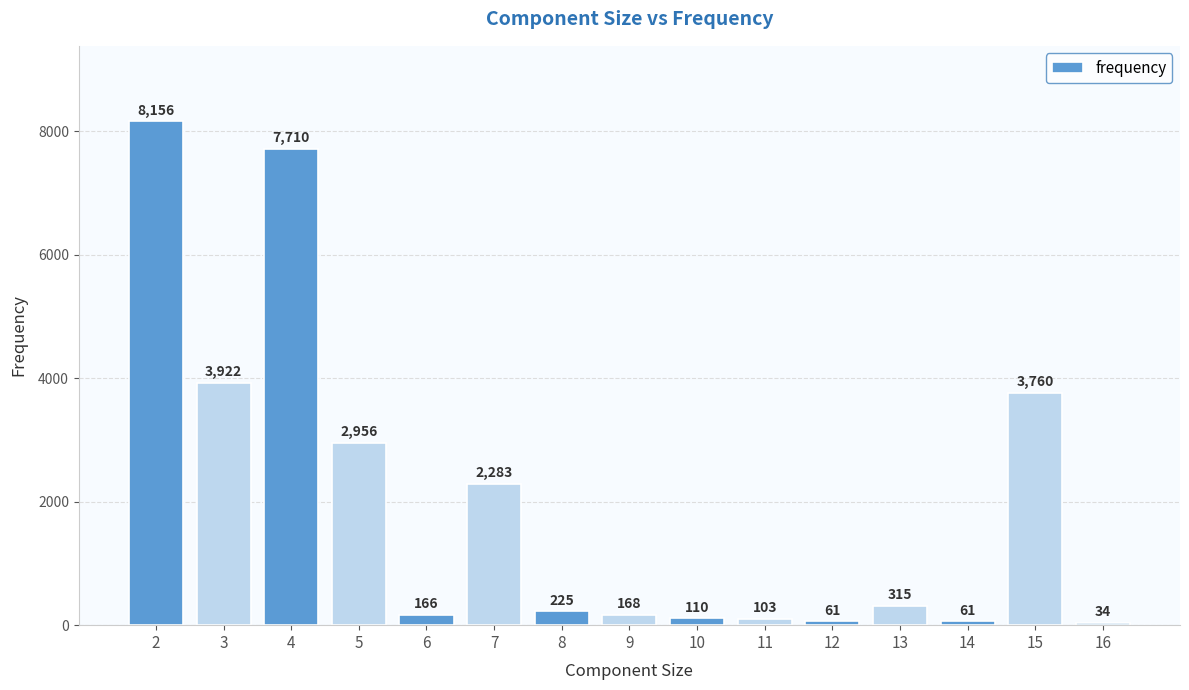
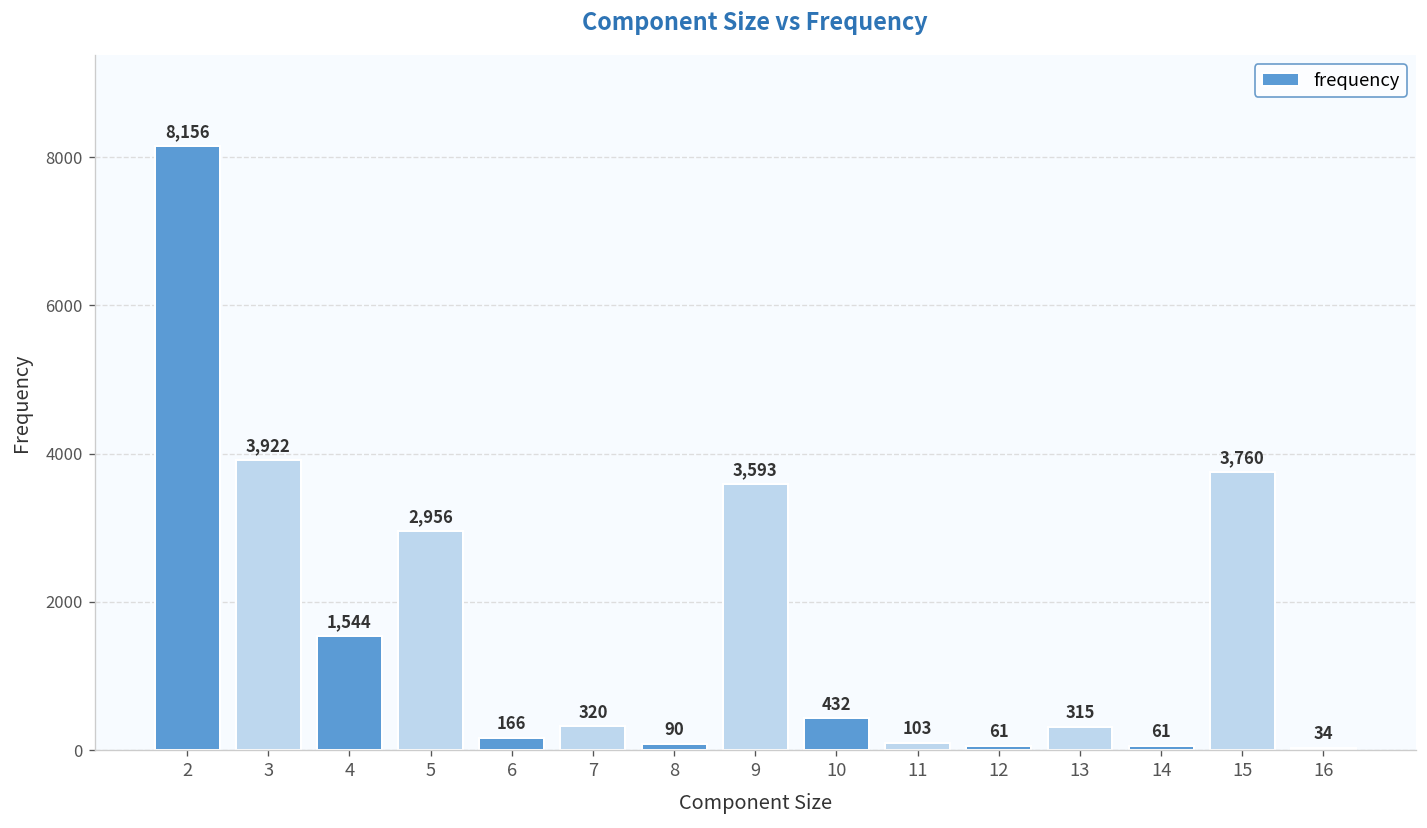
4: 7,710 -> 1,544
7: 2,283 -> 320
8: 225 -> 90
9: 168 -> 3,593
10: 110 -> 432
